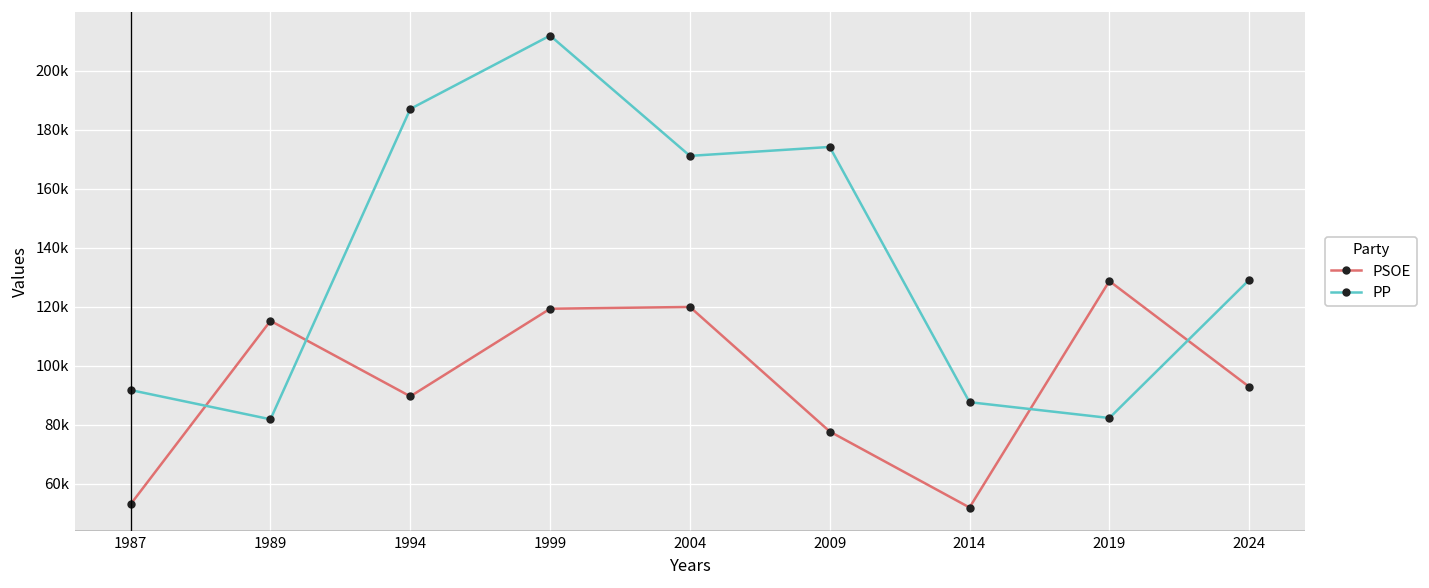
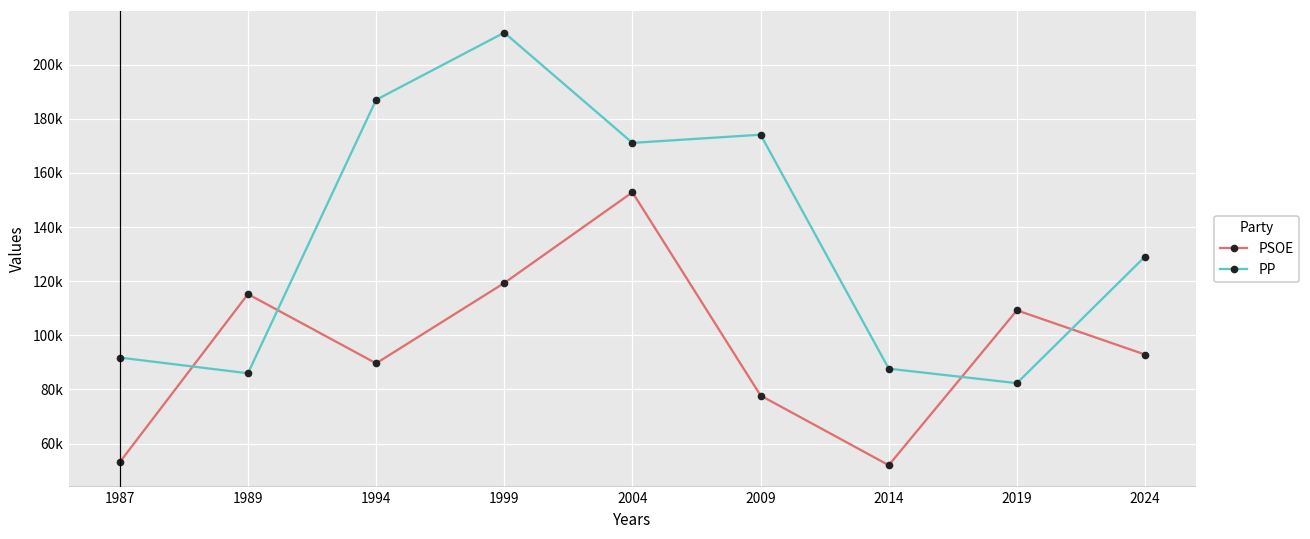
PP, 1989: 82000 -> 86000
PSOE, 2004: 120000 -> 153000
PSOE, 2019: 129000 -> 109000
